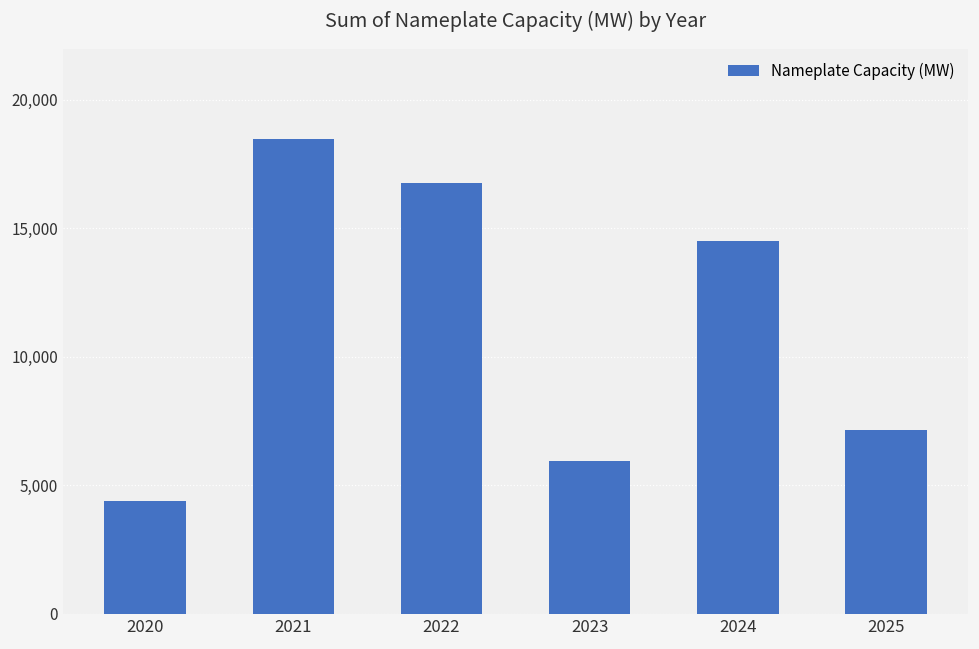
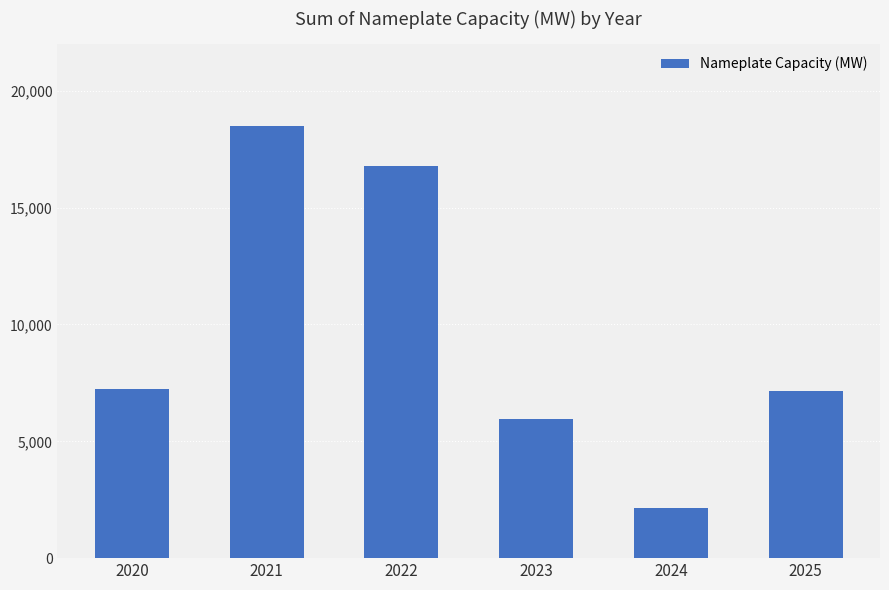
2020: 4,400 -> 7,200
2024: 14,500 -> 2,100
